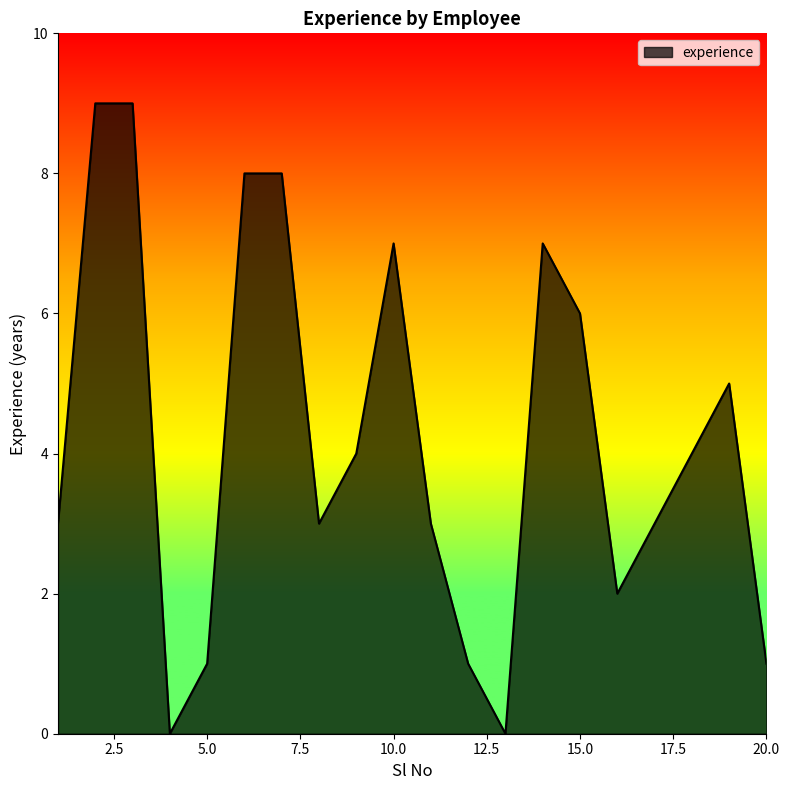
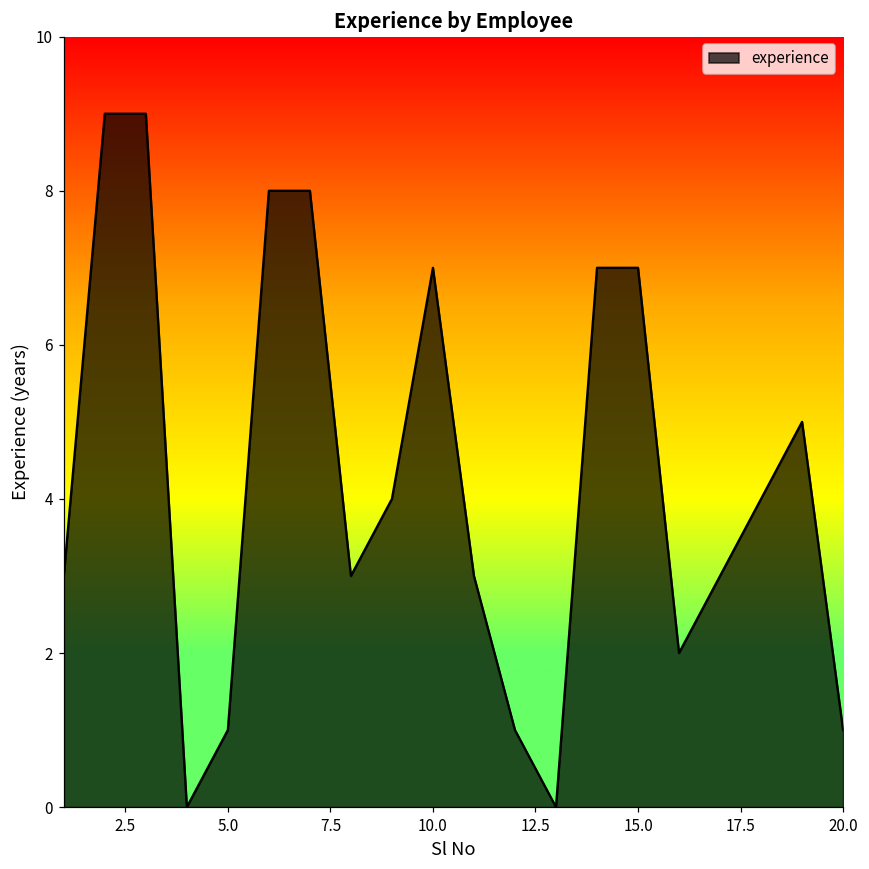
15.0: 6 -> 7
